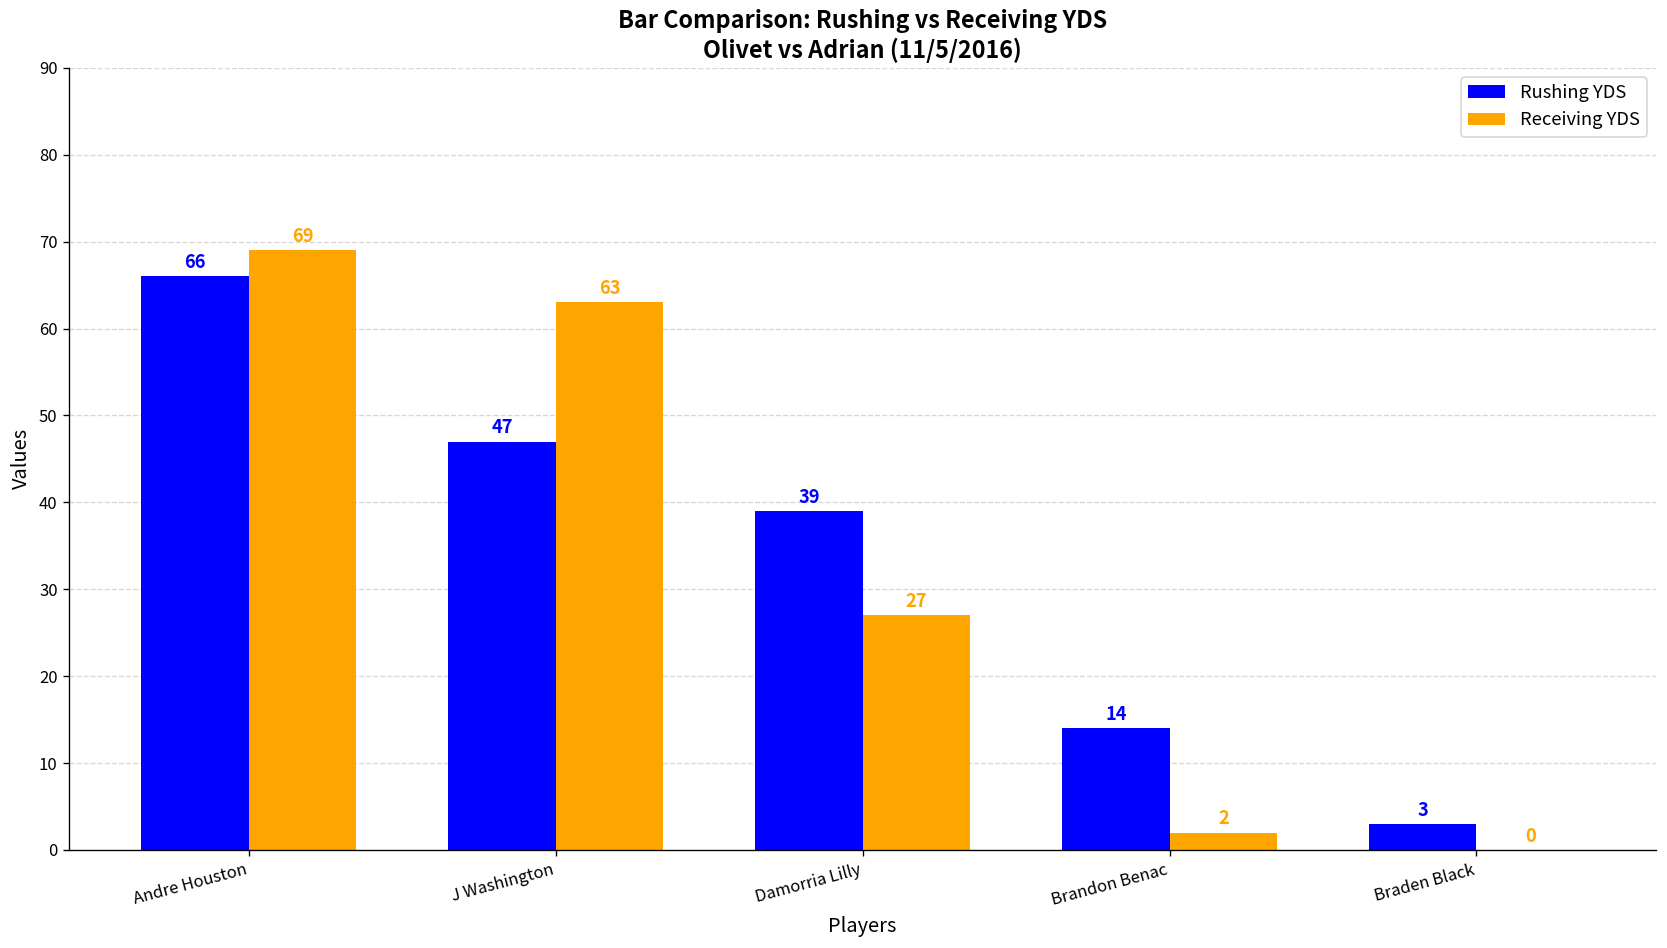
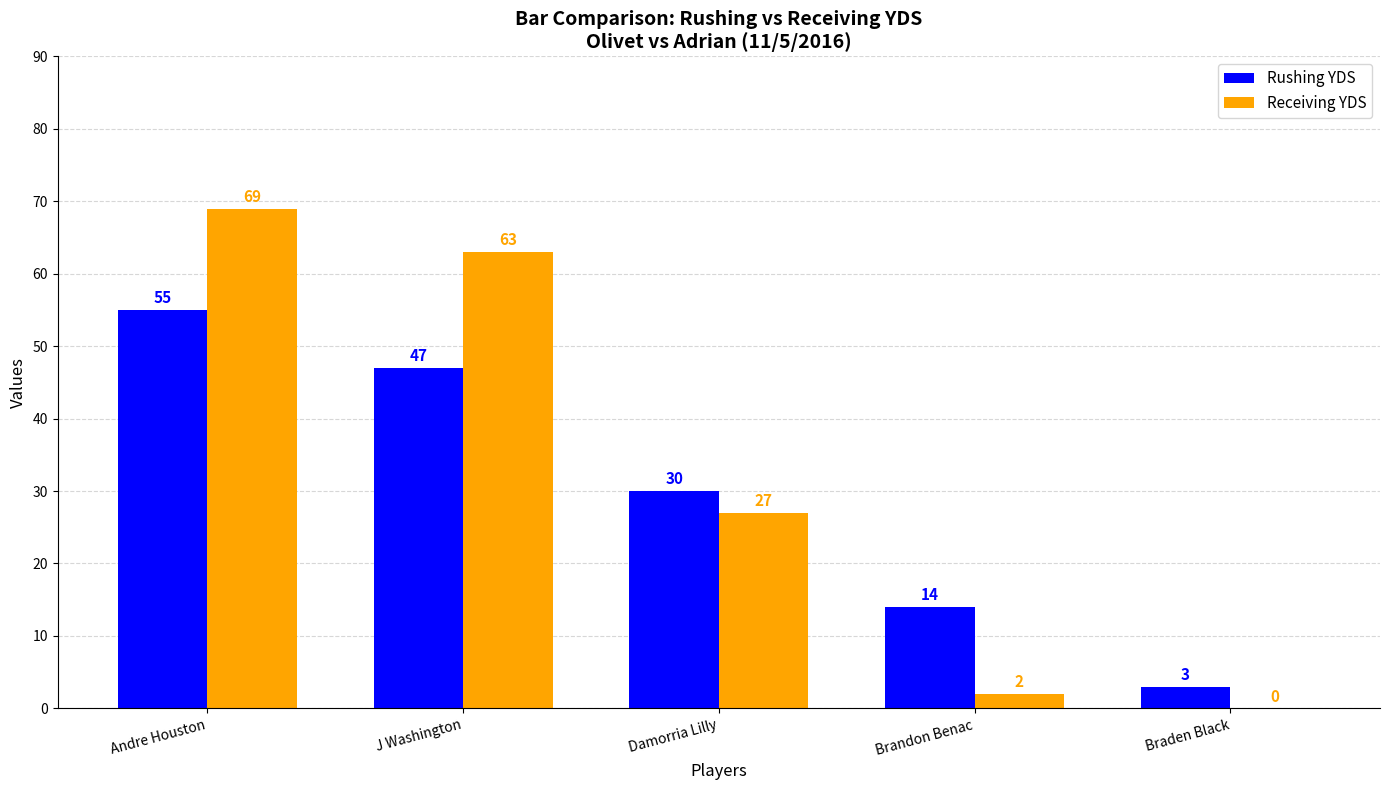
Rushing YDS, Andre Houston: 66 -> 55
Rushing YDS, Damorria Lilly: 39 -> 30
